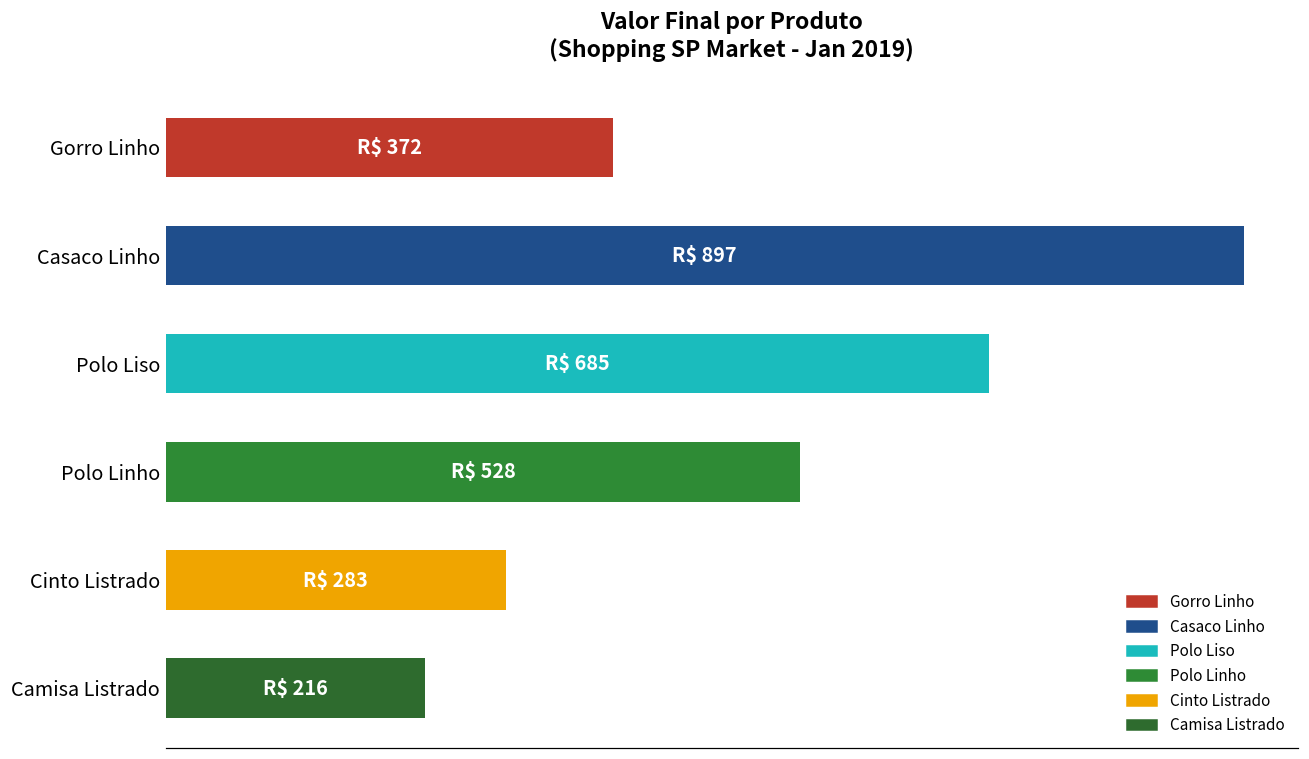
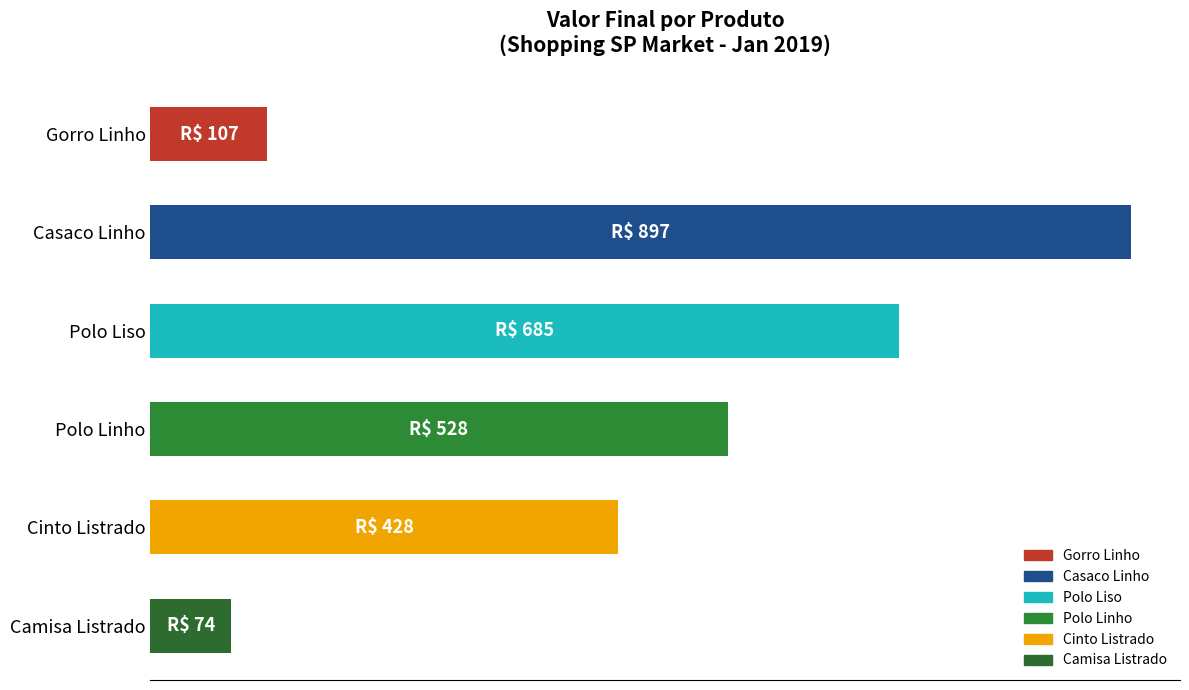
Gorro Linho: 372 -> 107
Cinto Listrado: 283 -> 428
Camisa Listrado: 216 -> 74
